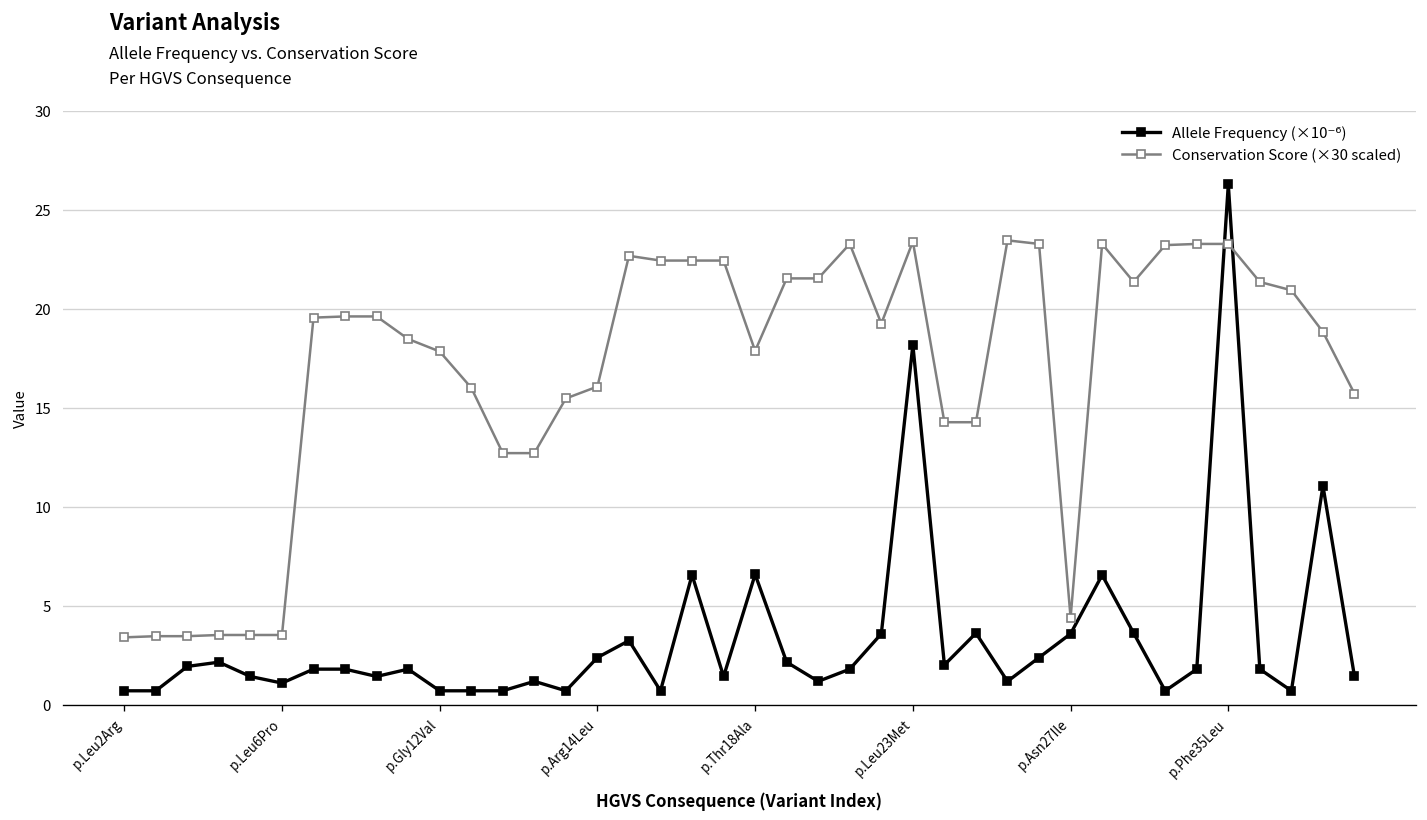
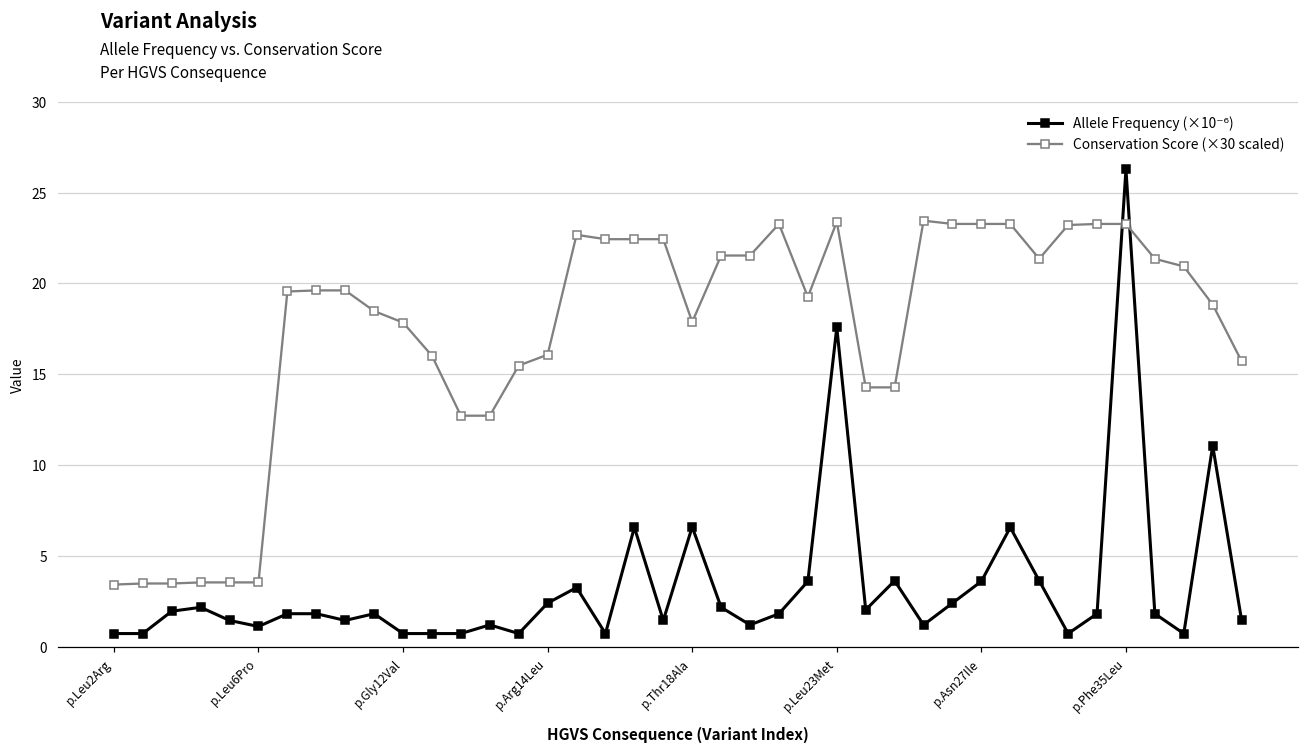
Allele Frequency (×10⁻⁶), p.Leu23Met: 18.2 -> 17.6
Conservation Score (×30 scaled), p.Asn27Ile: 4.4 -> 23.3
